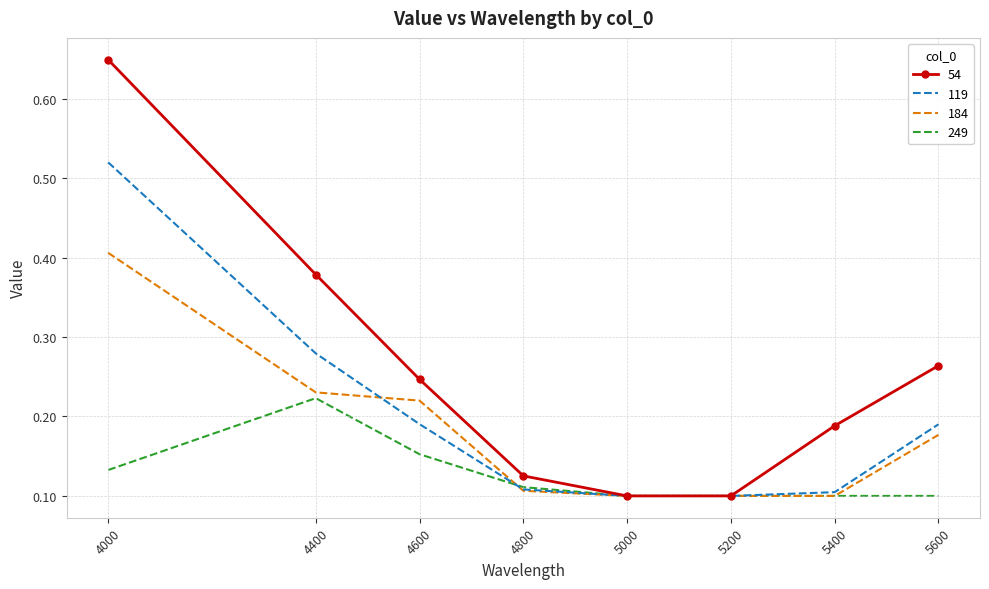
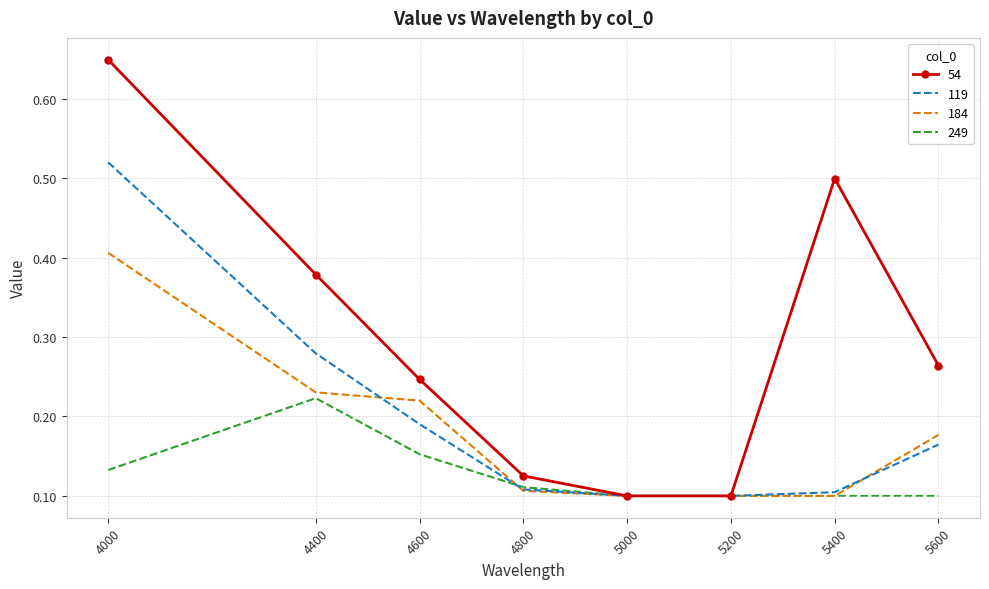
54, 5400: 0.19 -> 0.50
119, 5600: 0.19 -> 0.16
